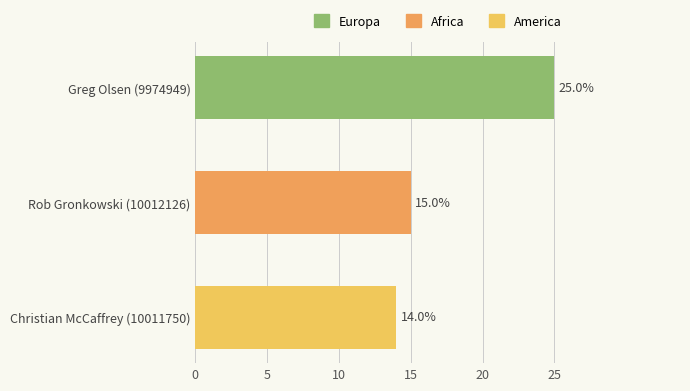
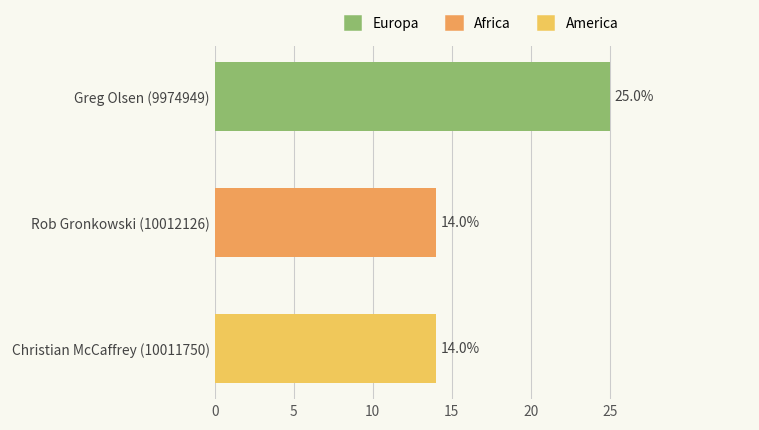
Rob Gronkowski (10012126): 15.0% -> 14.0%
